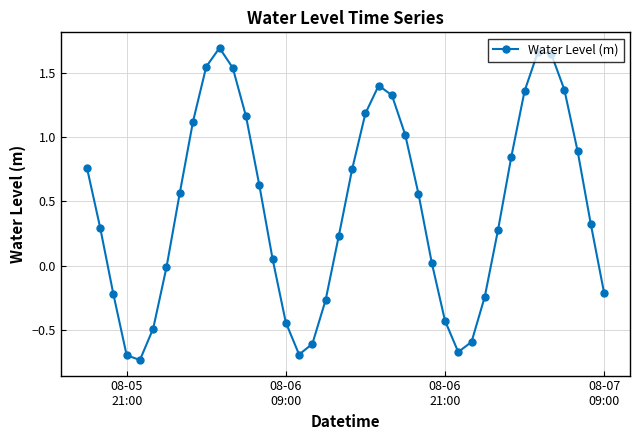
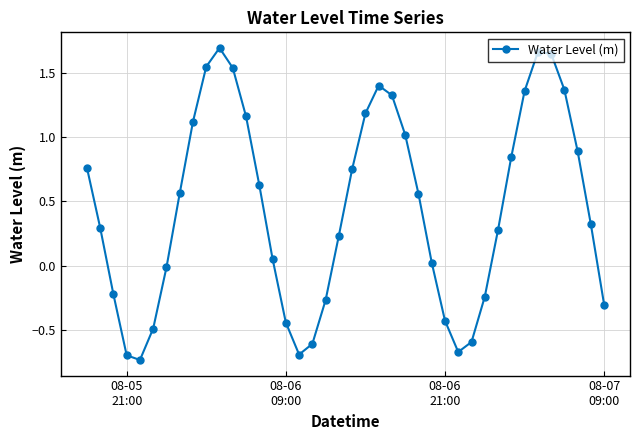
08-07 09:00: -0.21 -> -0.30
